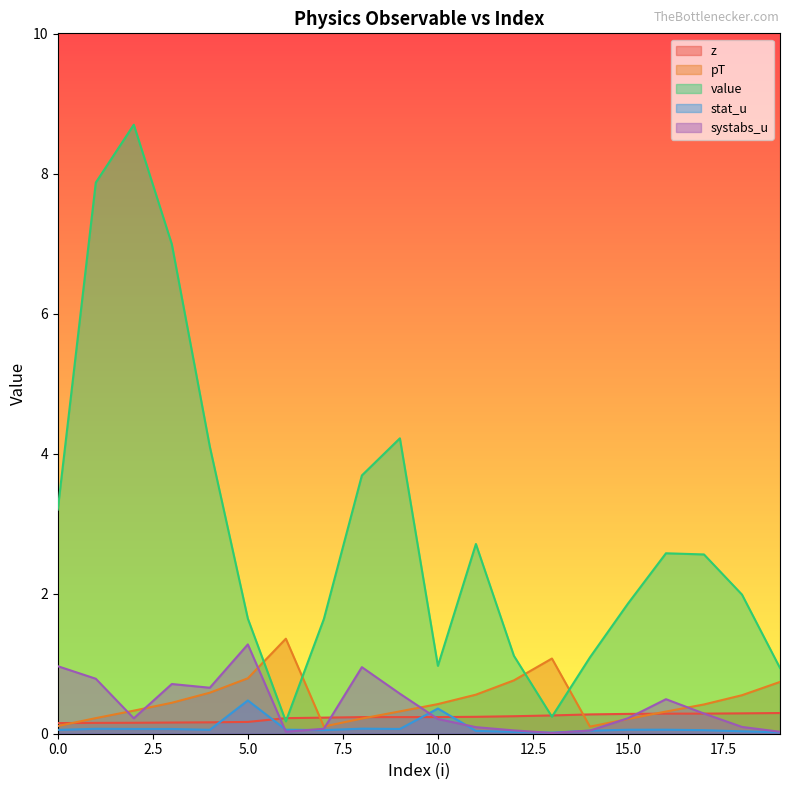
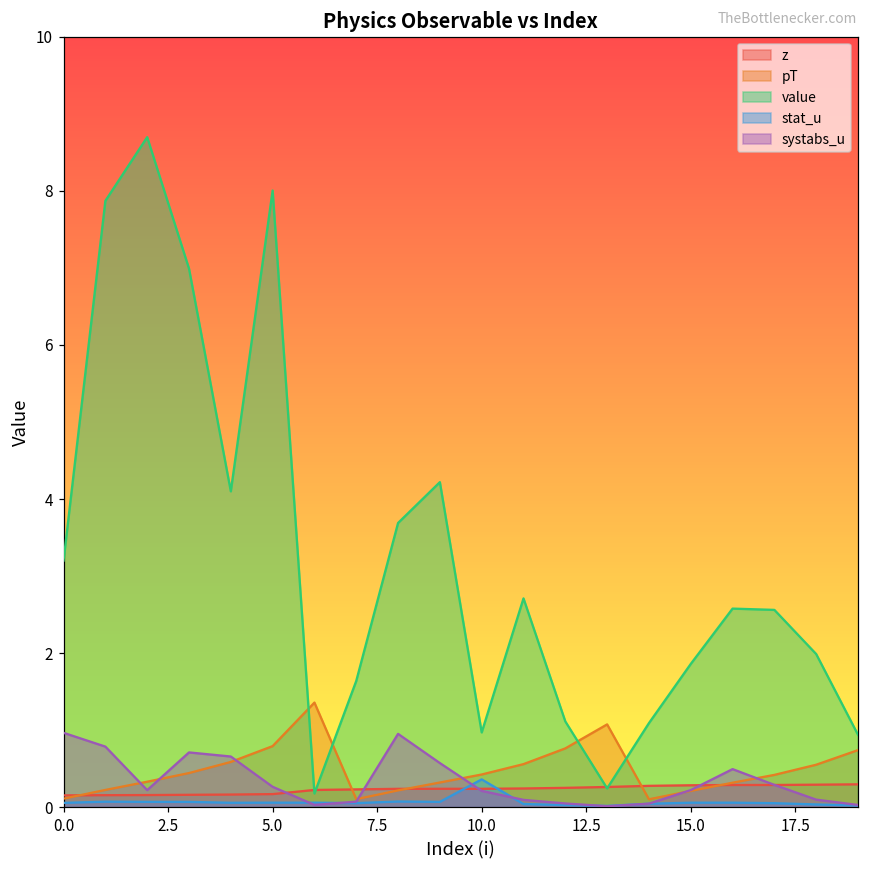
value, 5.0: 1.6 -> 8.0
stat_u, 5.0: 0.5 -> 0.1
systabs_u, 5.0: 1.3 -> 0.3
